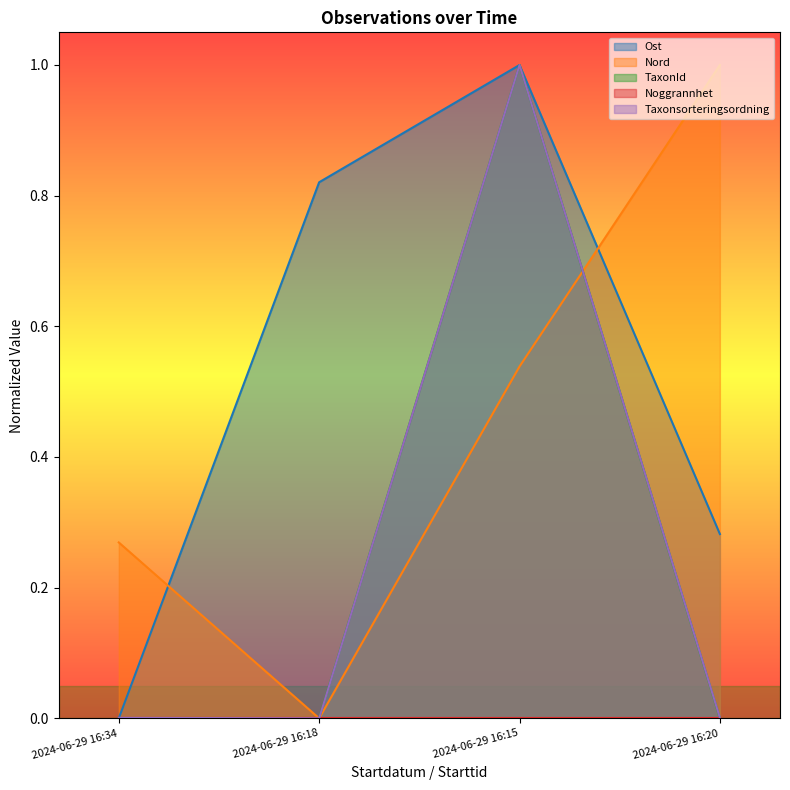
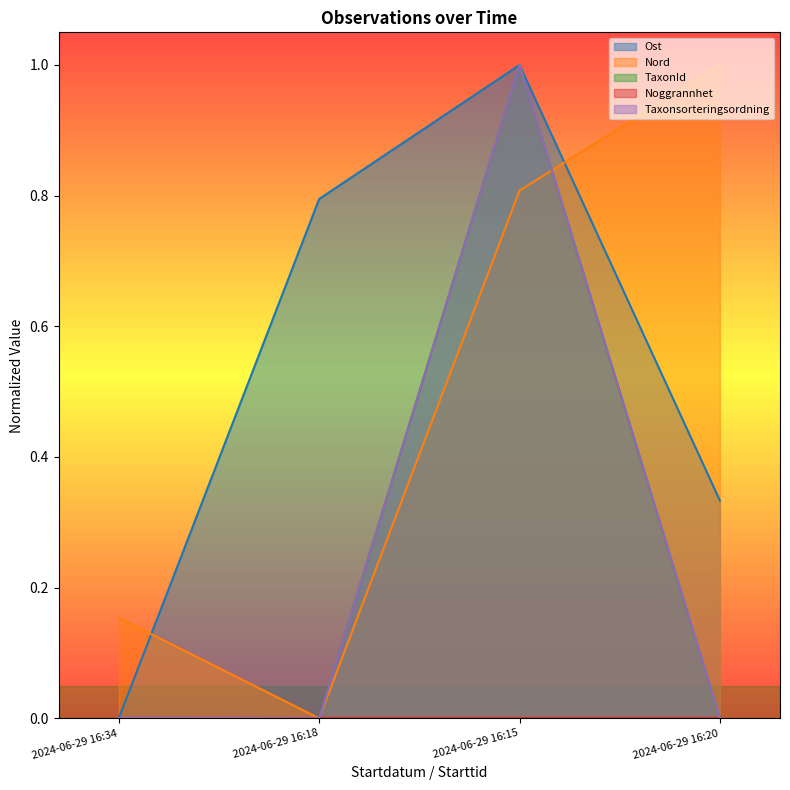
Nord, 2024-06-29 16:34: 0.27 -> 0.15
Ost, 2024-06-29 16:18: 0.82 -> 0.79
Nord, 2024-06-29 16:15: 0.54 -> 0.81
Ost, 2024-06-29 16:20: 0.28 -> 0.33
